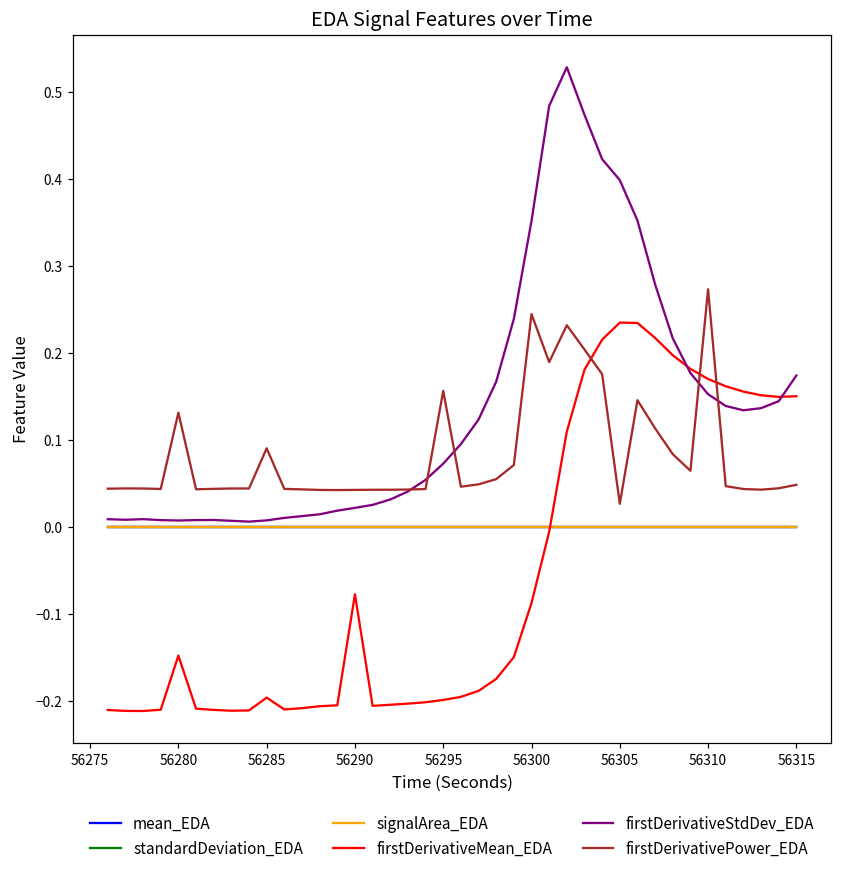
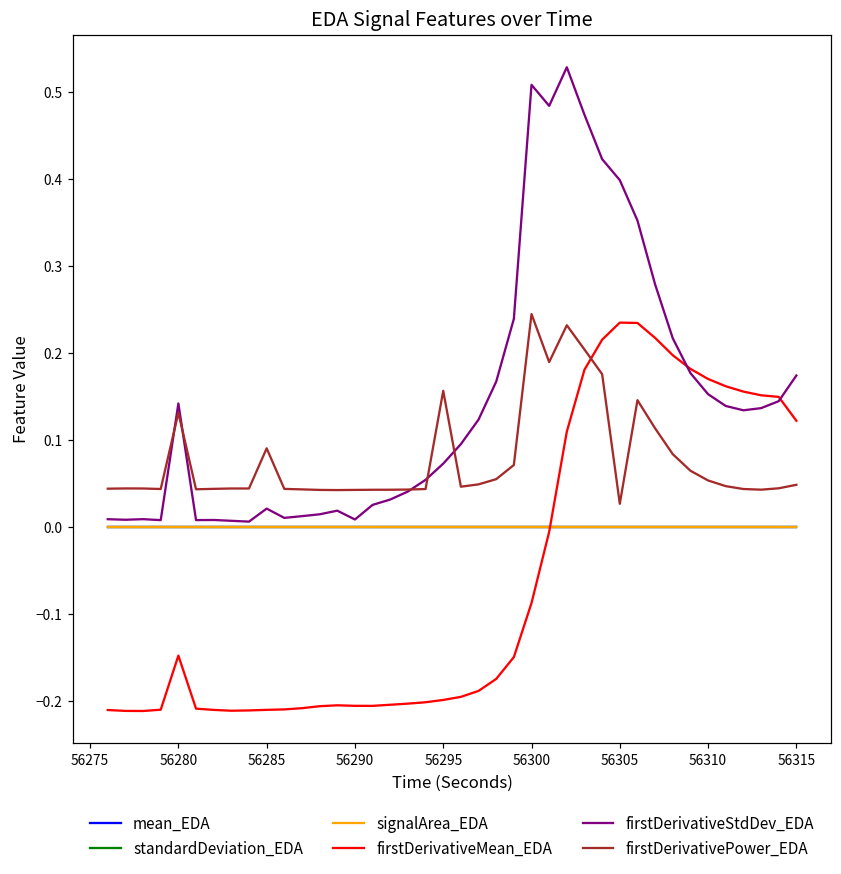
firstDerivativeStdDev_EDA, 56280: 0.01 -> 0.14
firstDerivativeMean_EDA, 56285: -0.20 -> -0.21
firstDerivativeStdDev_EDA, 56285: 0.01 -> 0.02
firstDerivativeMean_EDA, 56290: -0.08 -> -0.21
firstDerivativeStdDev_EDA, 56290: 0.02 -> 0.01
firstDerivativeStdDev_EDA, 56300: 0.35 -> 0.51
firstDerivativePower_EDA, 56310: 0.27 -> 0.05
firstDerivativeMean_EDA, 56315: 0.15 -> 0.12
